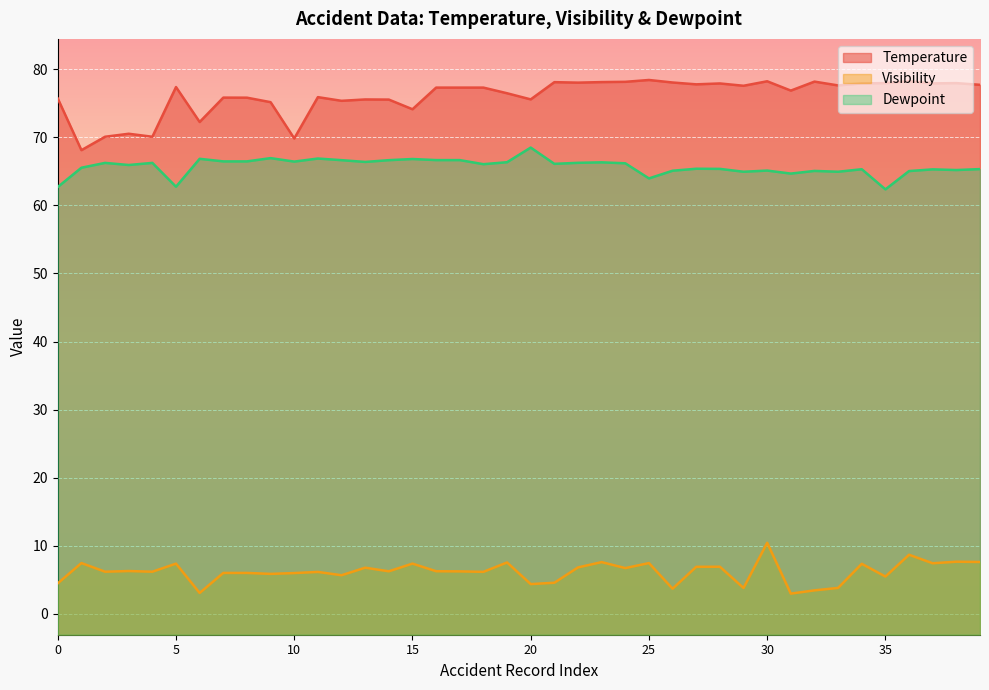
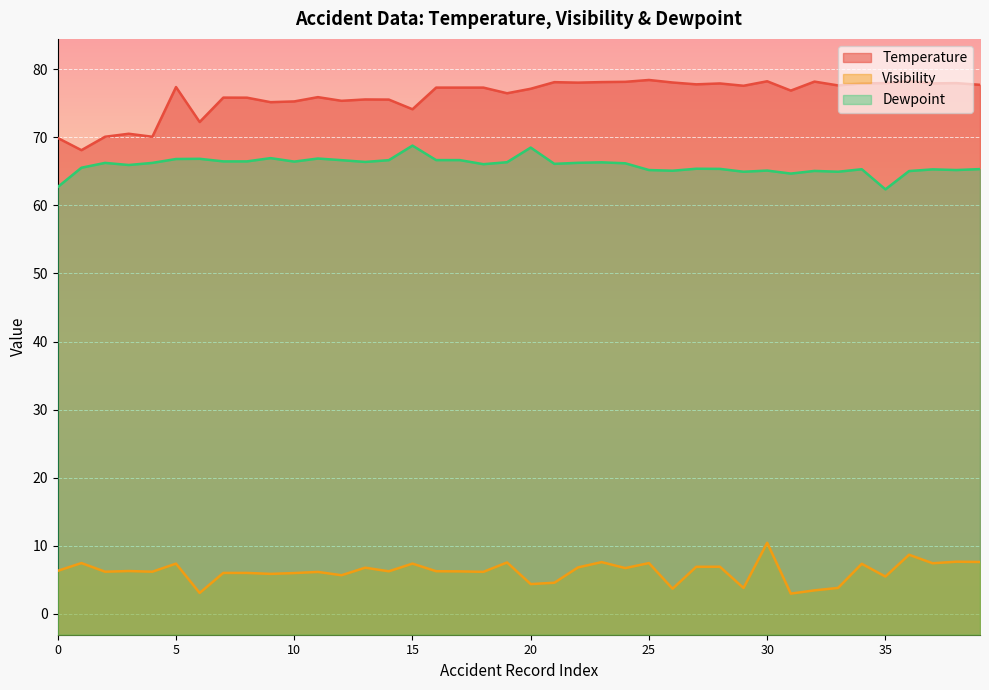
Temperature, 0: 76 -> 70
Visibility, 0: 4 -> 6
Dewpoint, 5: 63 -> 67
Temperature, 10: 70 -> 75
Dewpoint, 15: 67 -> 69
Temperature, 20: 76 -> 77
Dewpoint, 25: 64 -> 65
